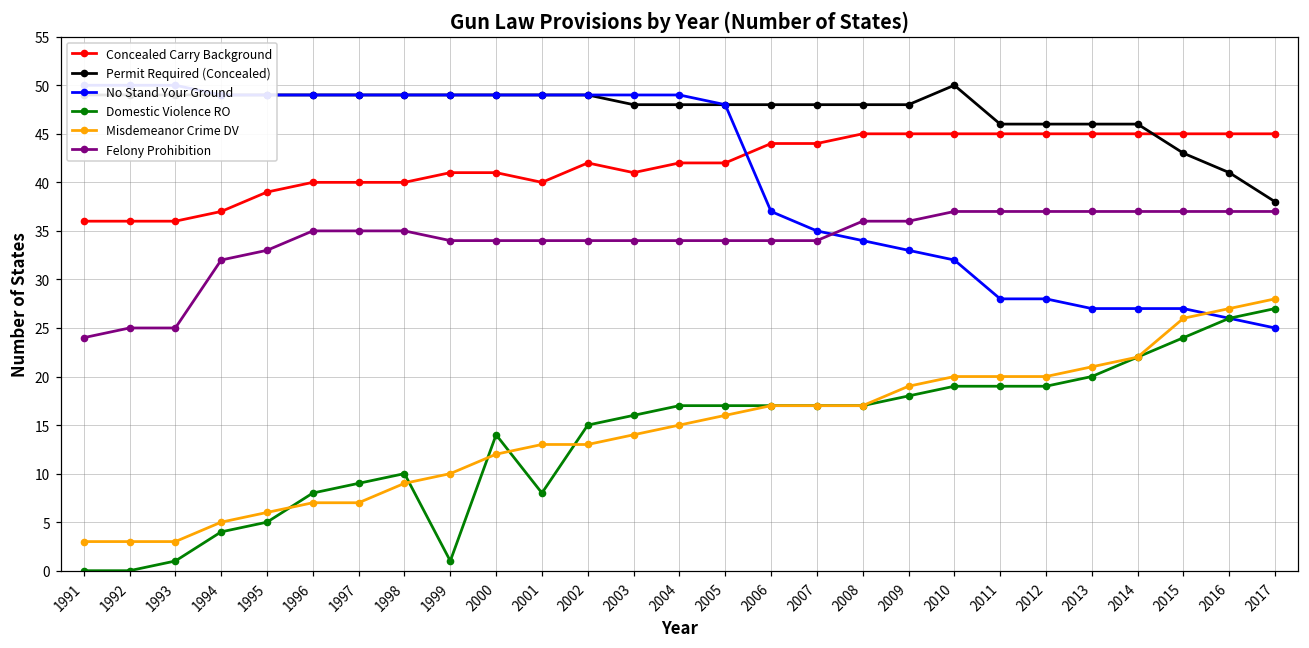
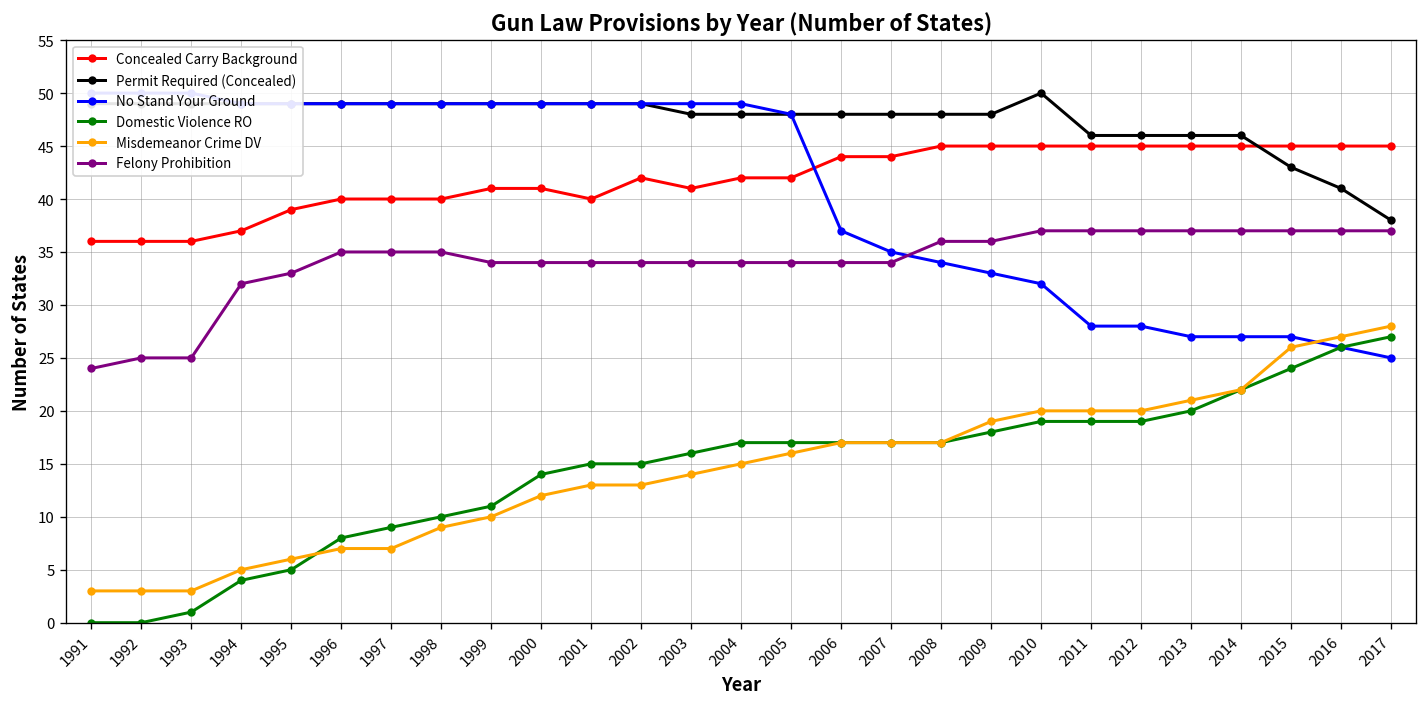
Domestic Violence RO, 1999: 1 -> 11
Domestic Violence RO, 2001: 8 -> 15
